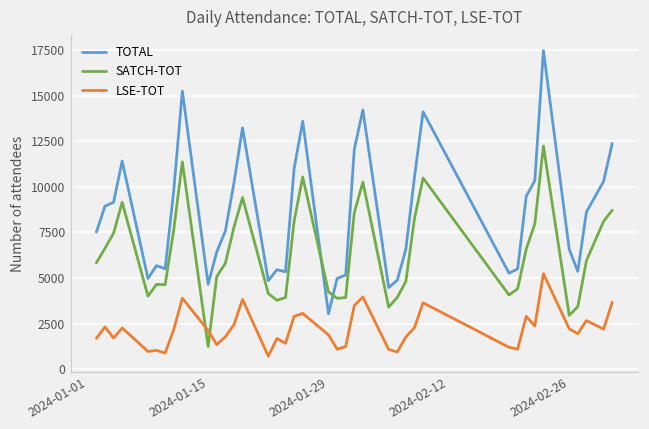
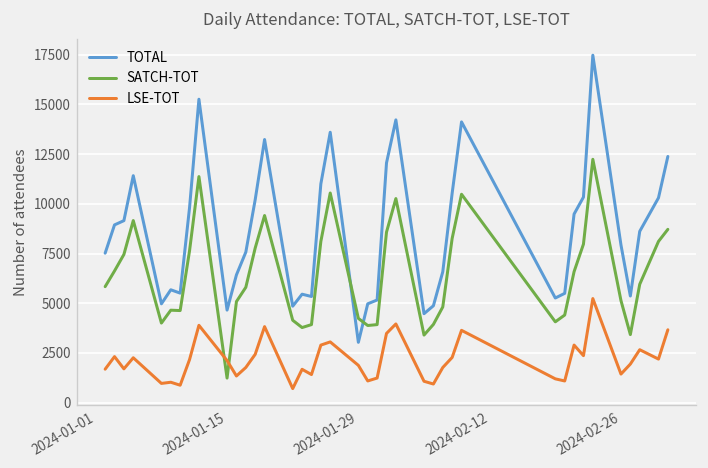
TOTAL, 2024-02-26: 6600 -> 7900
SATCH-TOT, 2024-02-26: 2900 -> 5100
LSE-TOT, 2024-02-26: 2200 -> 1400
